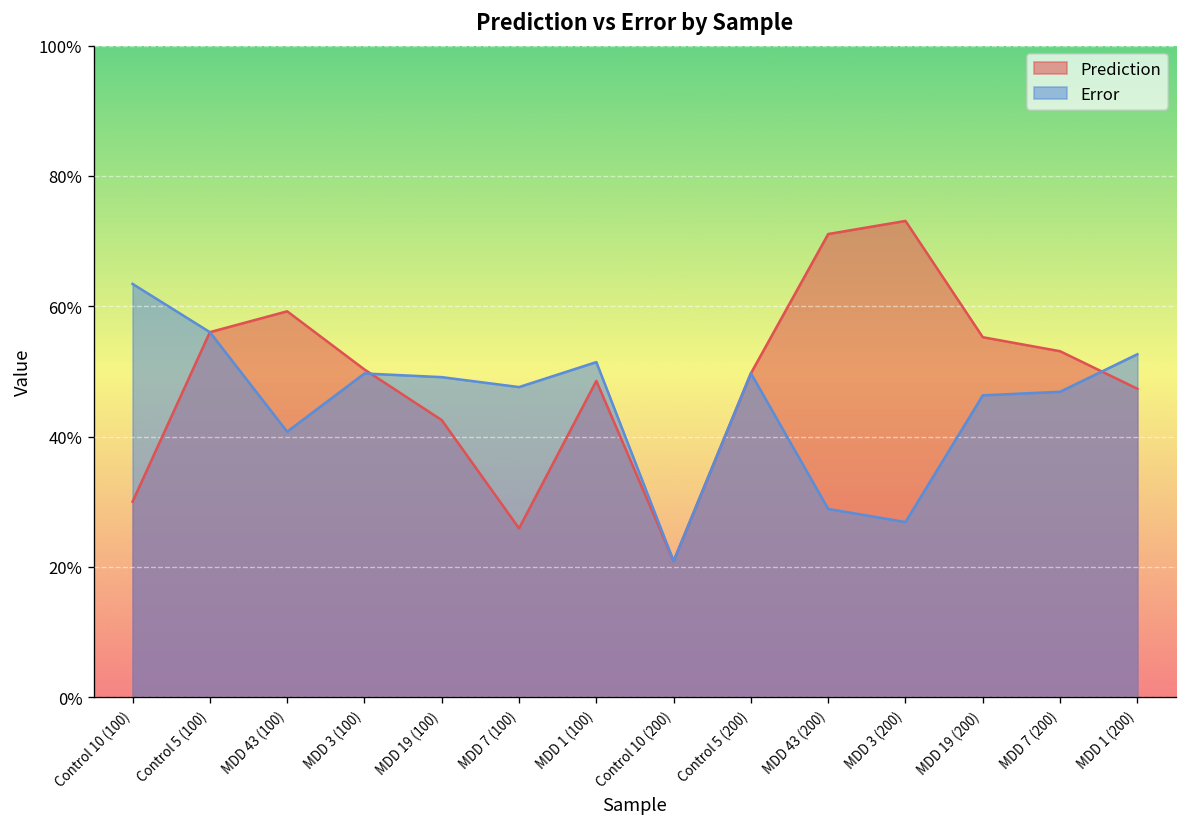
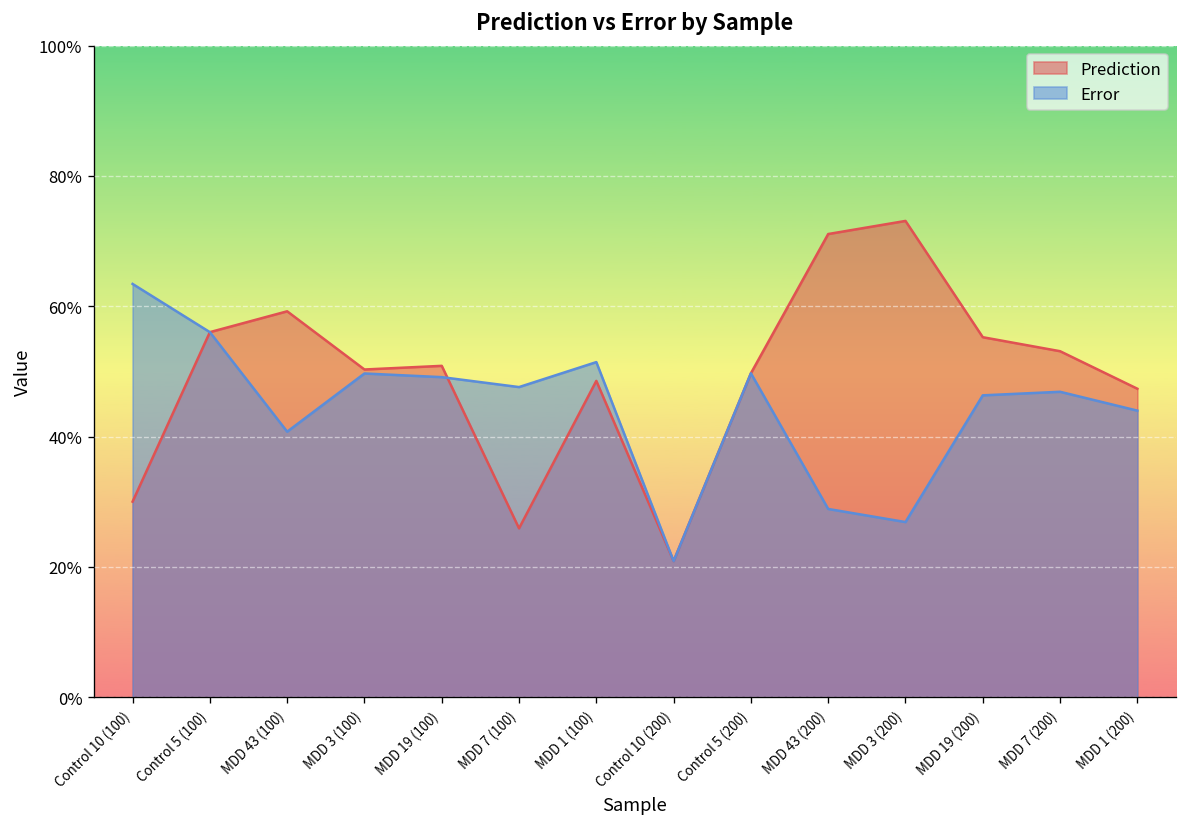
Prediction, MDD 19 (100): 43% -> 51%
Error, MDD 1 (200): 53% -> 44%
